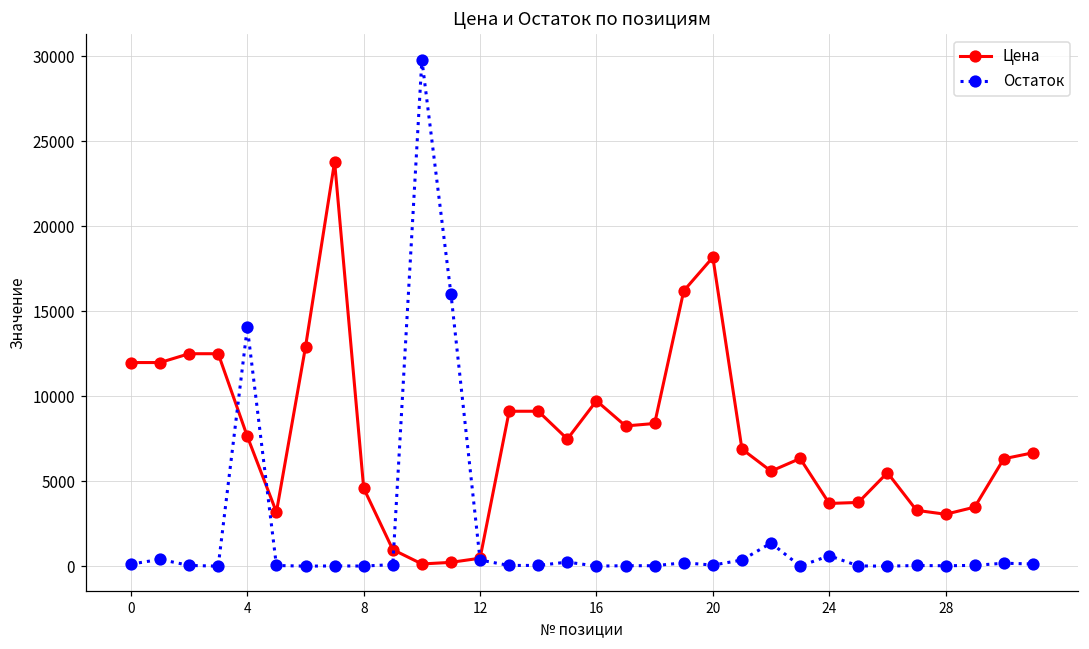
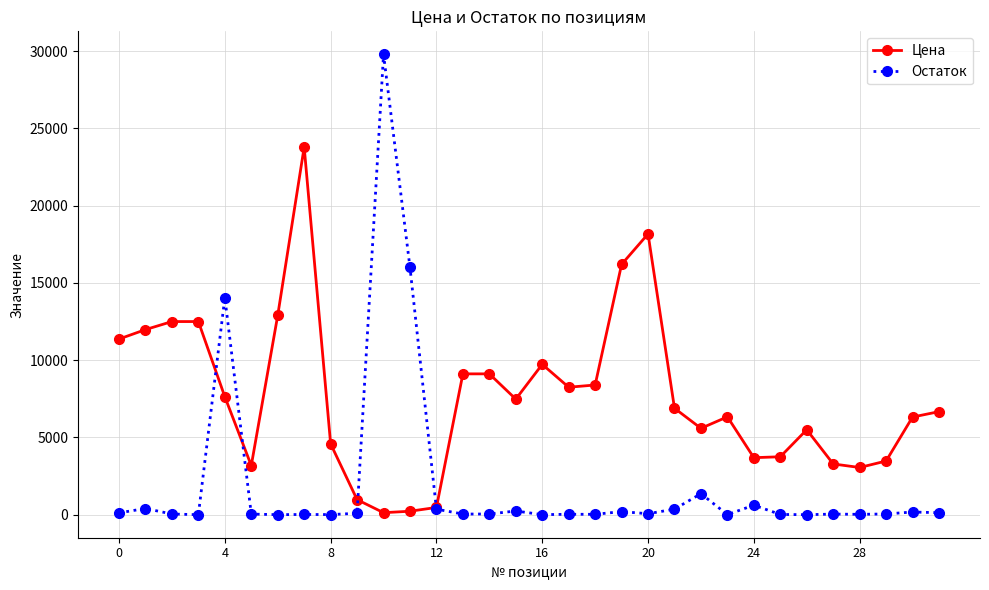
Цена, 0: 12000 -> 11400
